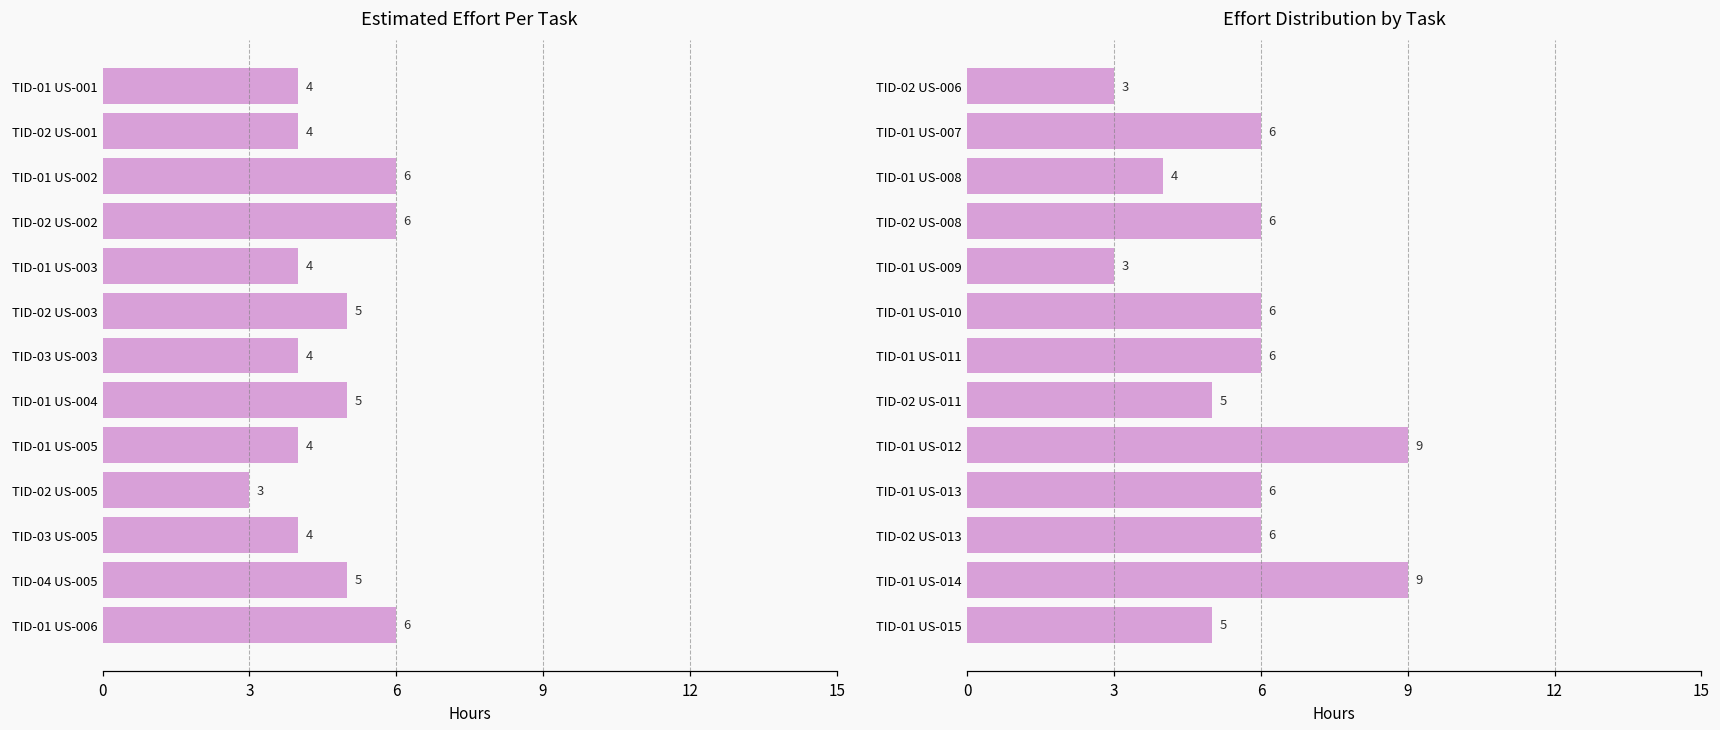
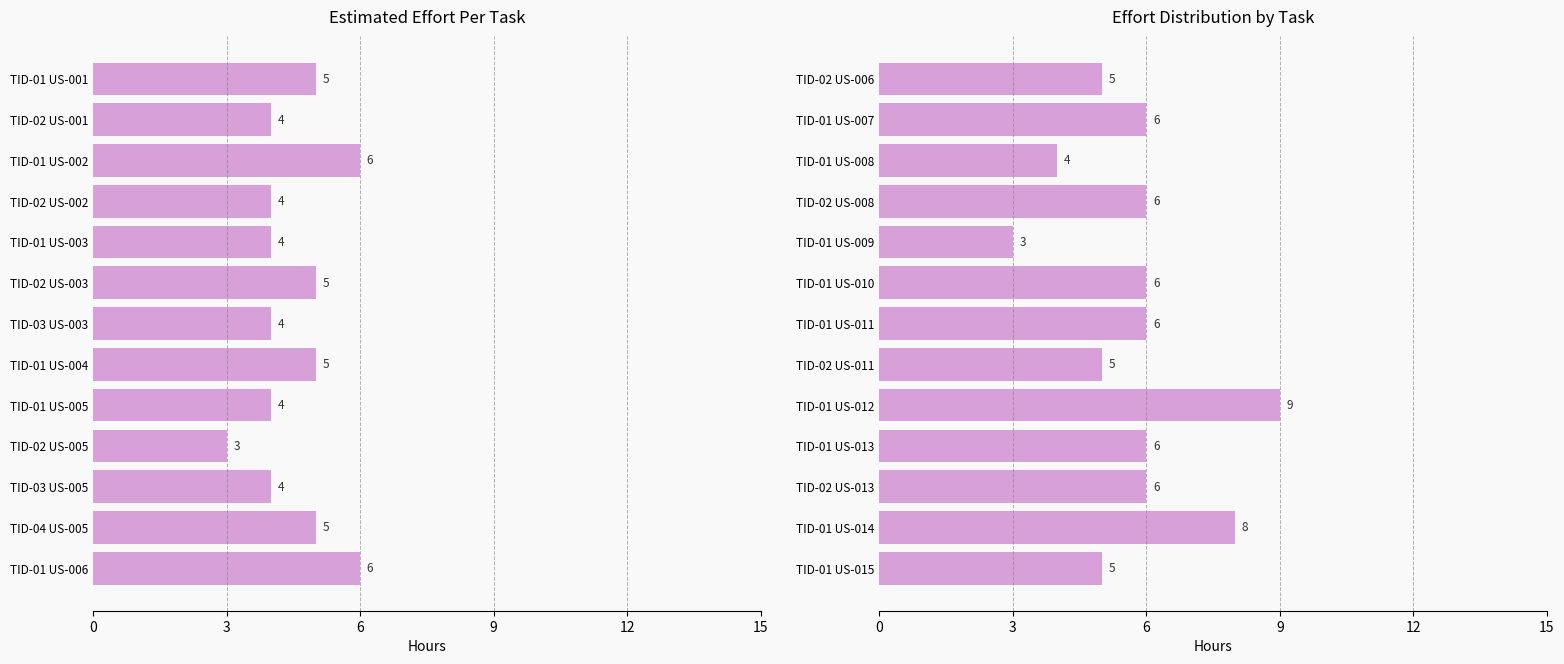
Estimated Effort Per Task, TID-01 US-001: 4 -> 5
Estimated Effort Per Task, TID-02 US-002: 6 -> 4
Effort Distribution by Task, TID-02 US-006: 3 -> 5
Effort Distribution by Task, TID-01 US-014: 9 -> 8
